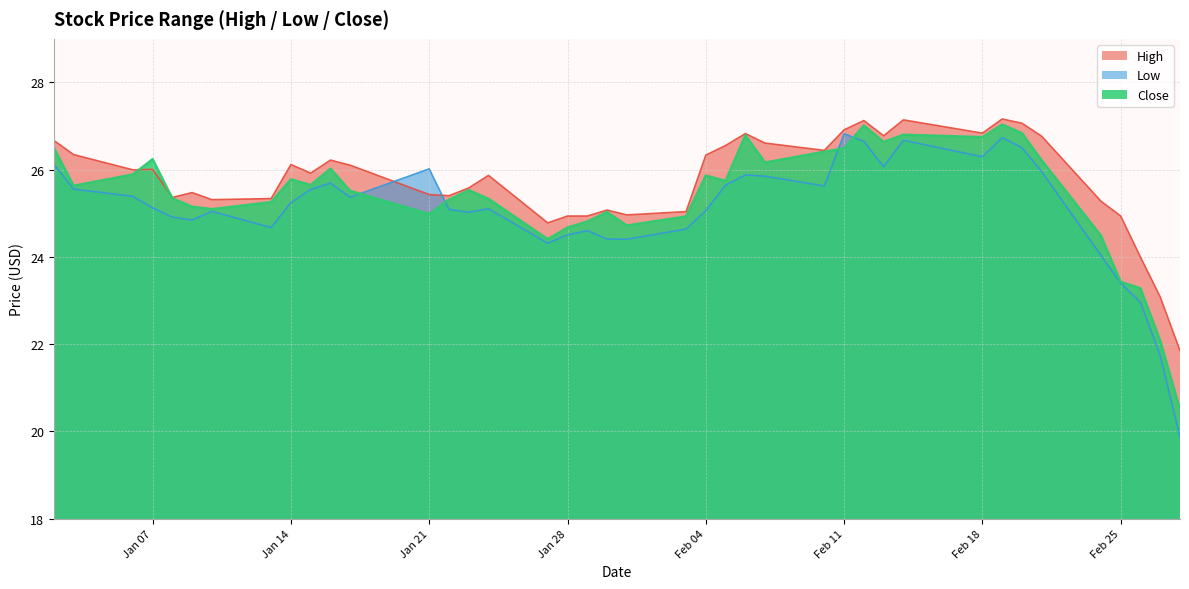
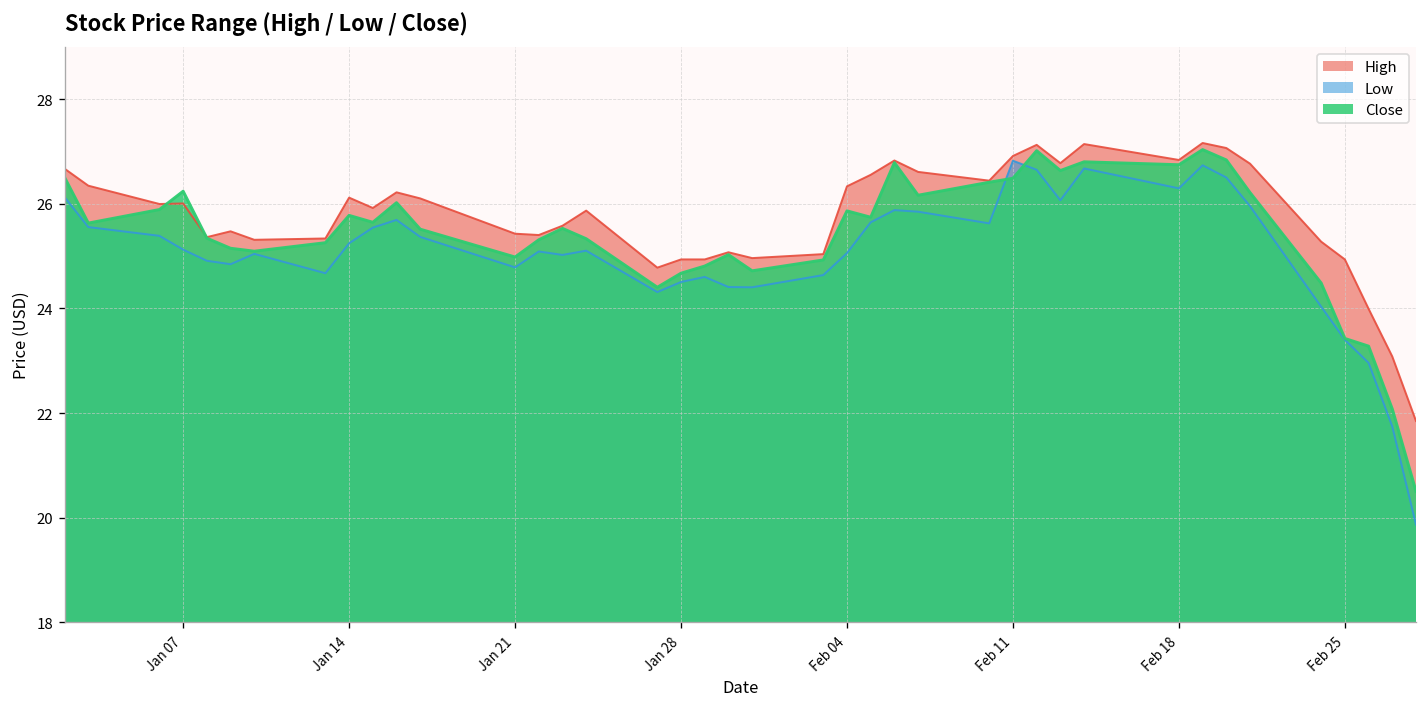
Low, Jan 21: 26.0 -> 24.8
